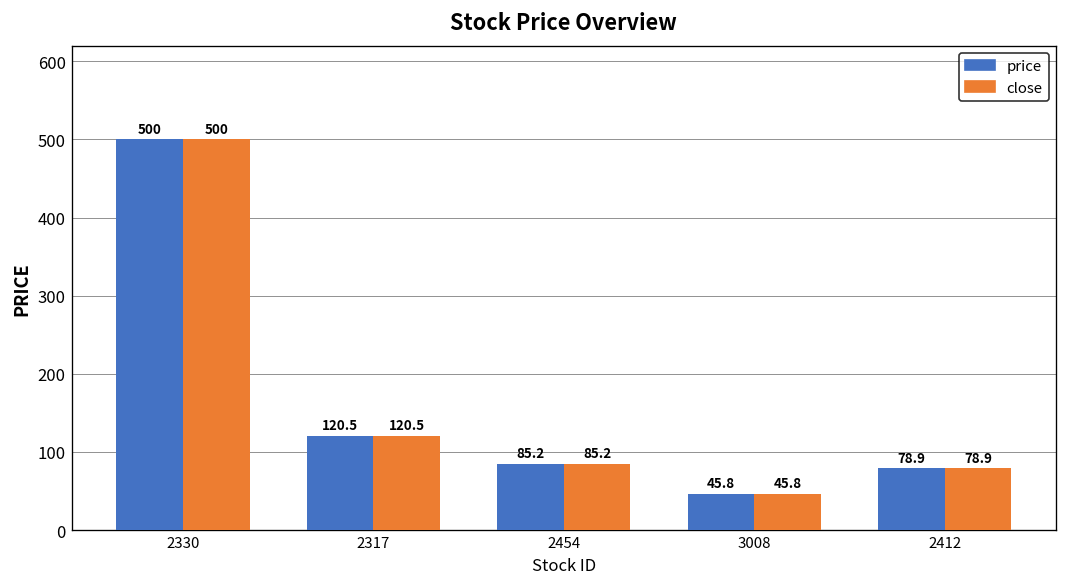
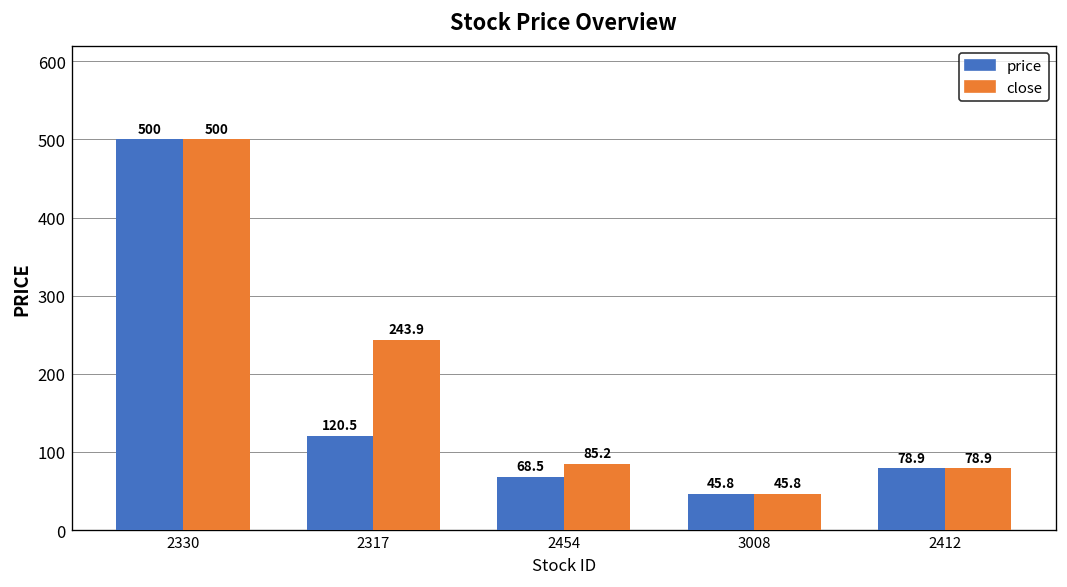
close, 2317: 120.5 -> 243.9
price, 2454: 85.2 -> 68.5
